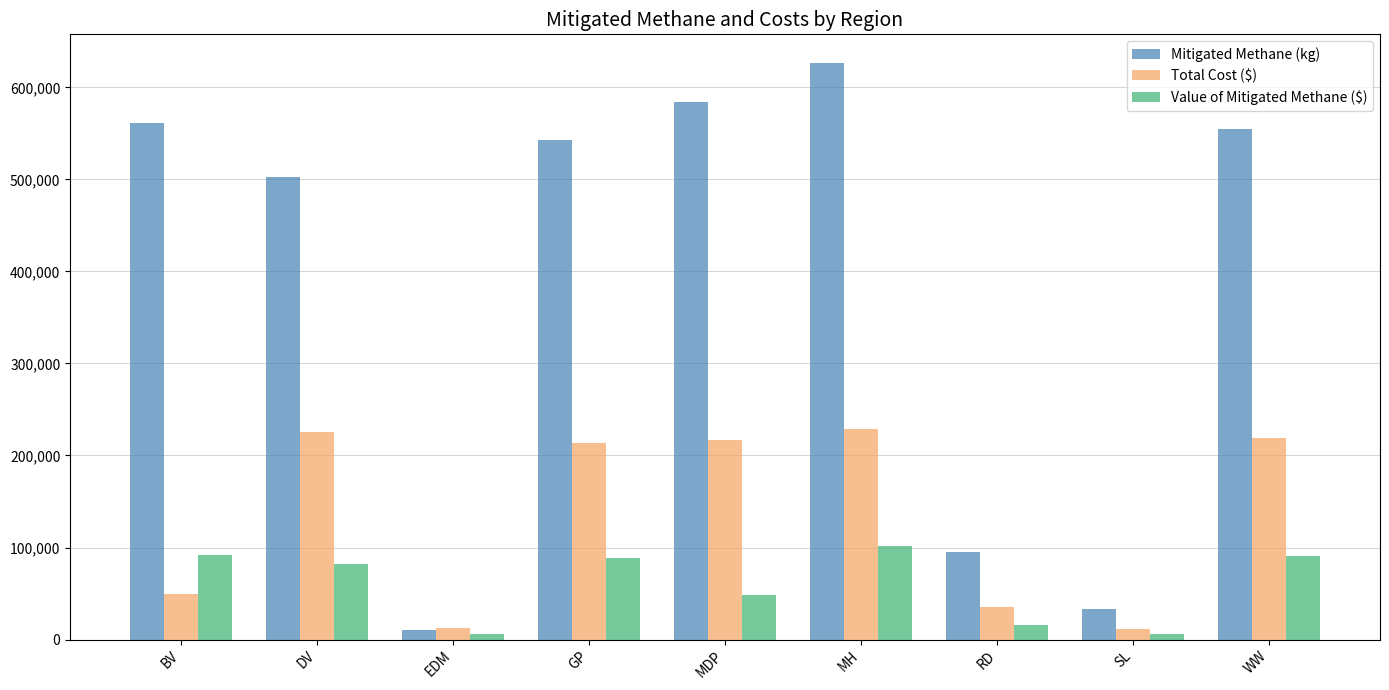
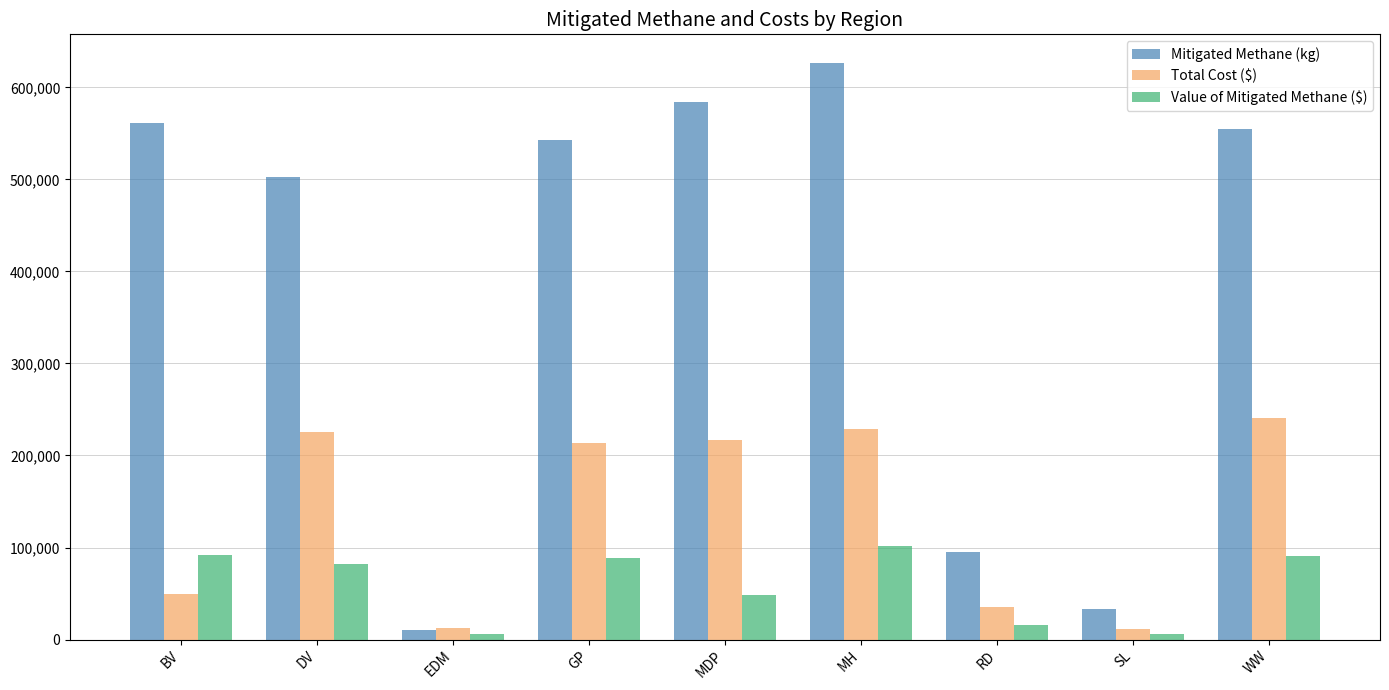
Total Cost ($), WW: 220,000 -> 240,000
